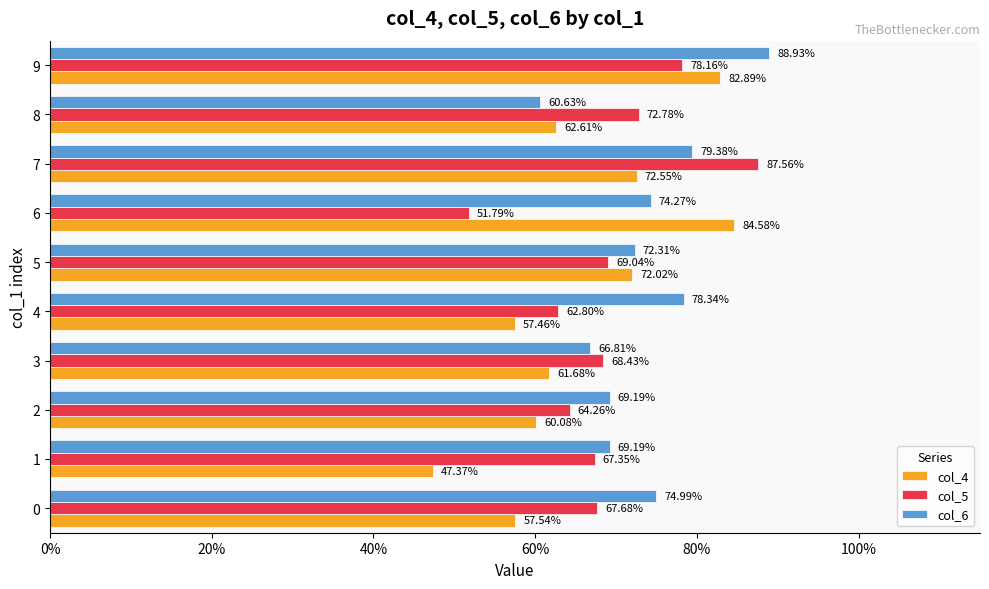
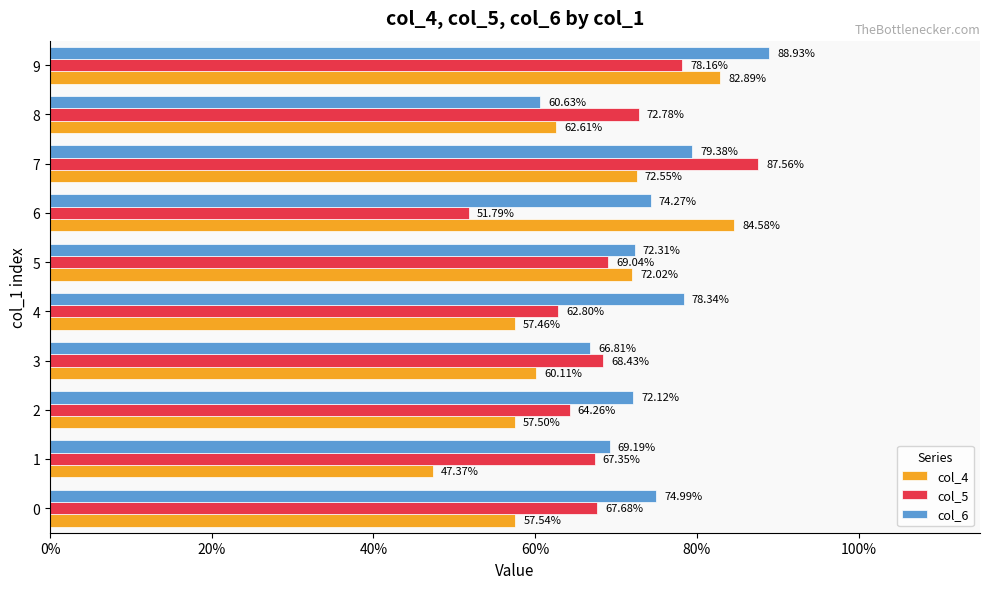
col_4, 3: 61.68% -> 60.11%
col_6, 2: 69.19% -> 72.12%
col_4, 2: 60.08% -> 57.50%
